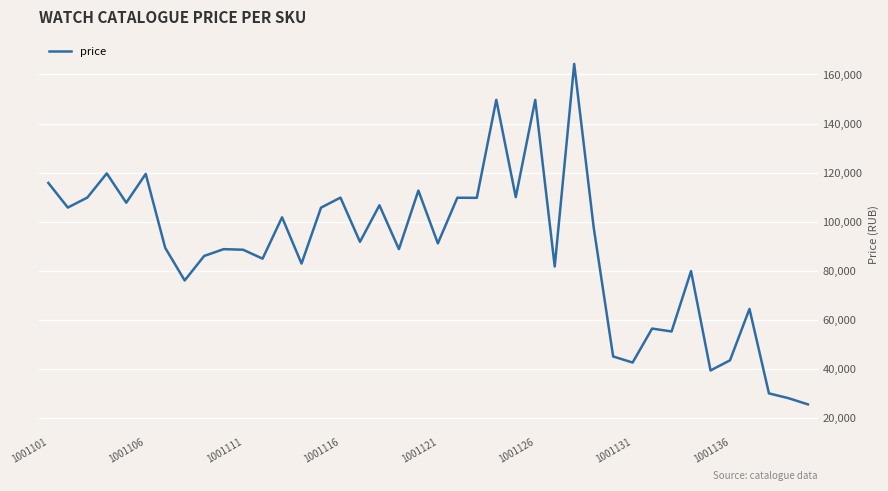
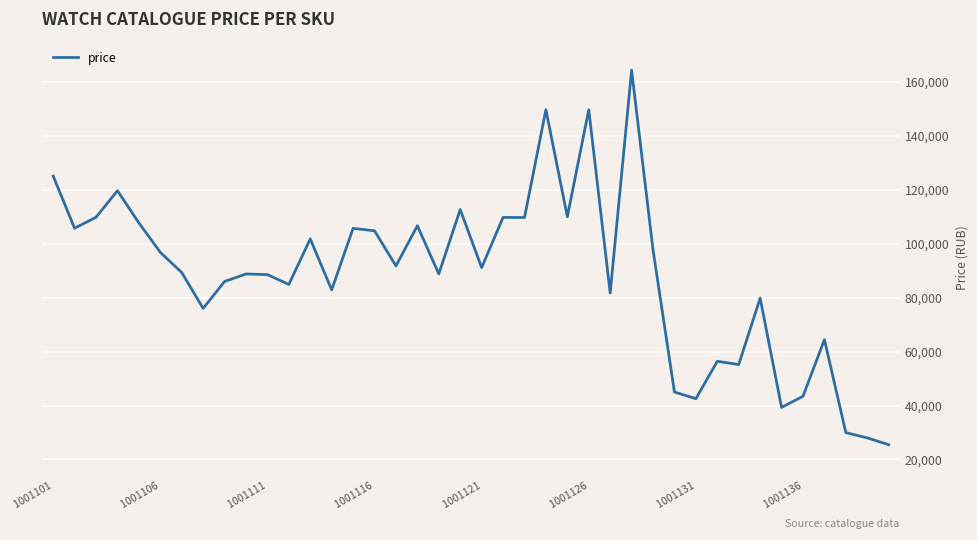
1001101: 116,000 -> 125,000
1001106: 119,000 -> 97,000
1001116: 110,000 -> 105,000
